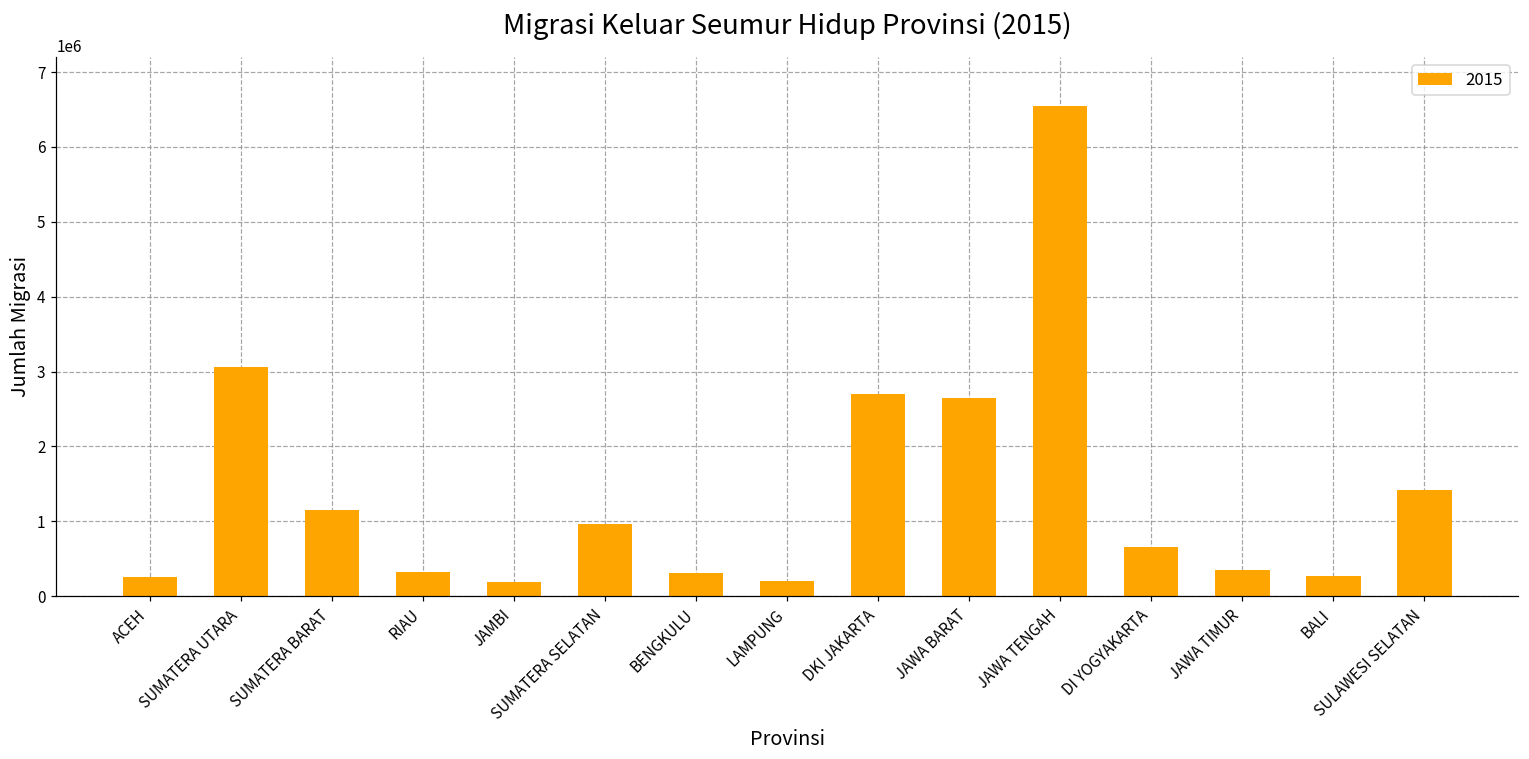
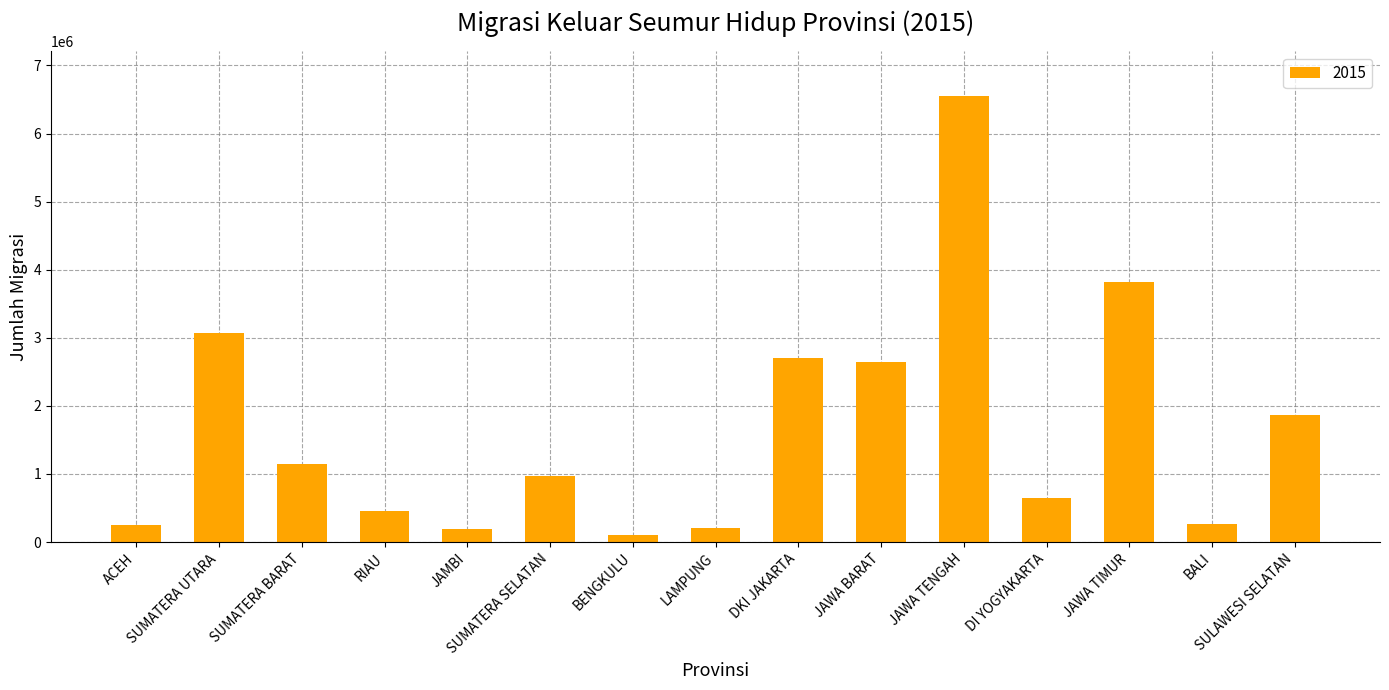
RIAU: 300000 -> 500000
BENGKULU: 300000 -> 100000
JAWA TIMUR: 300000 -> 3800000
SULAWESI SELATAN: 1400000 -> 1900000
